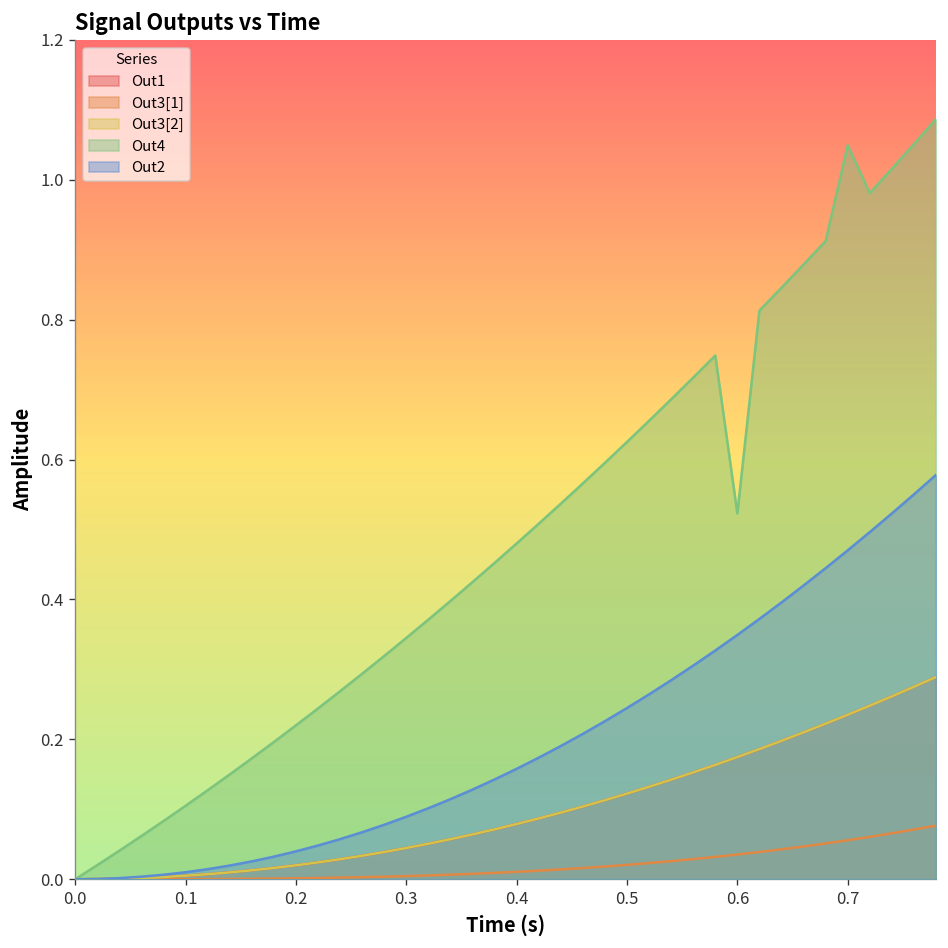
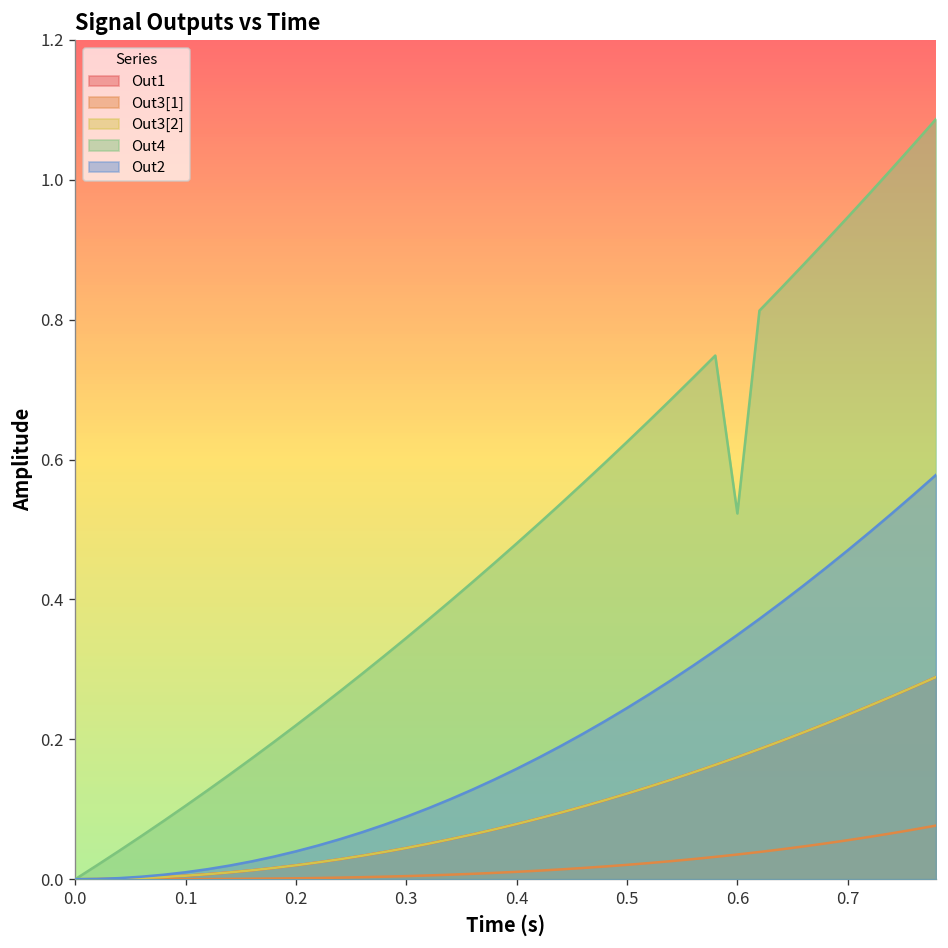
Out4, 0.7: 1.05 -> 0.95
